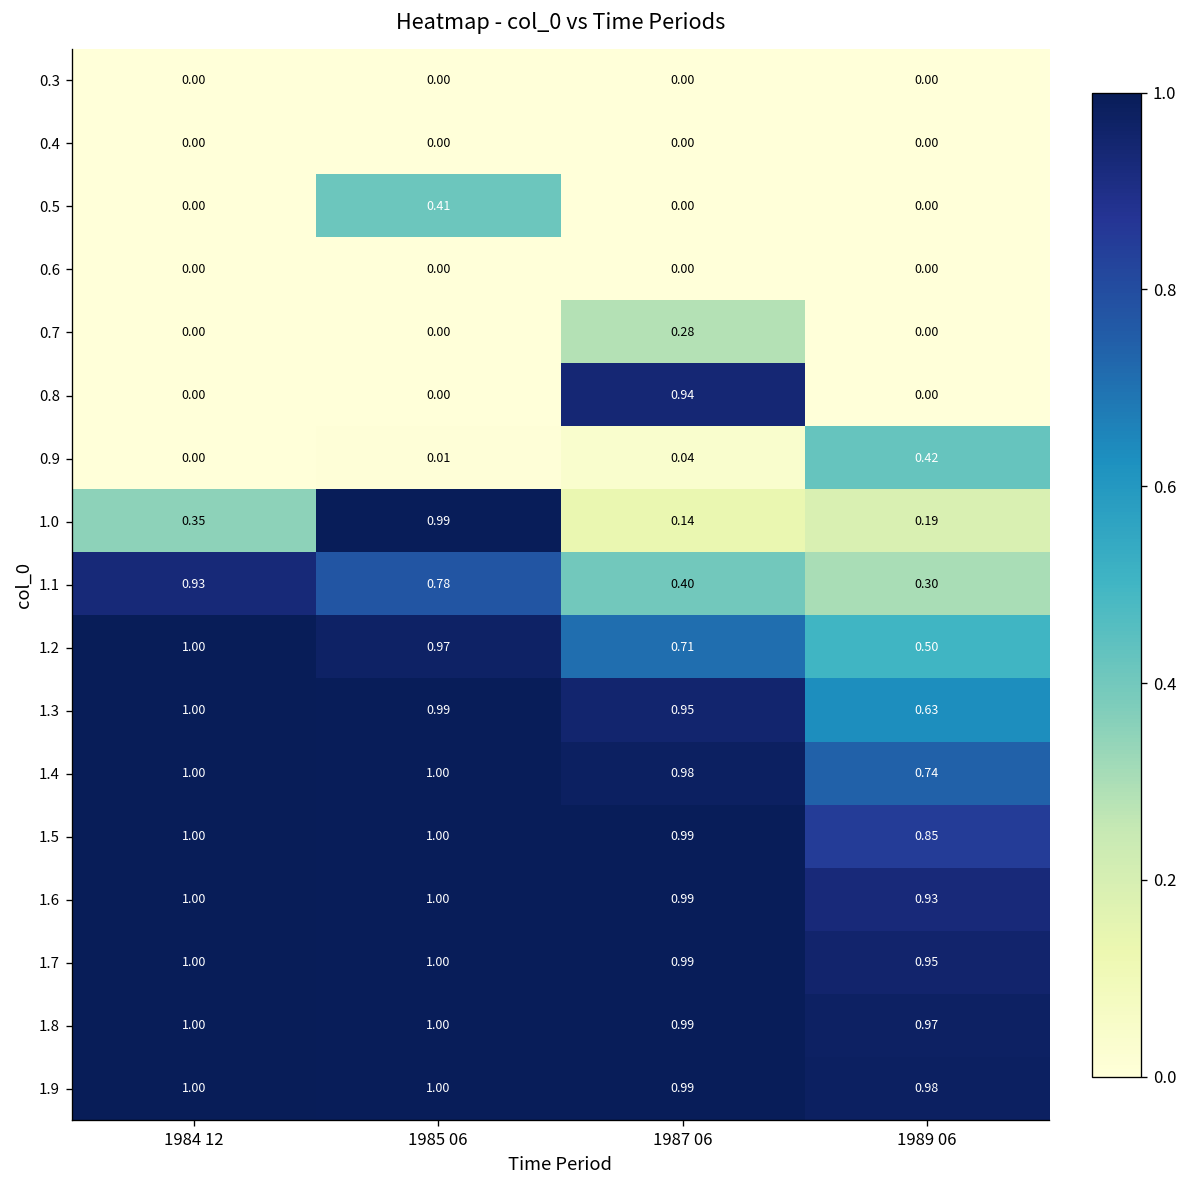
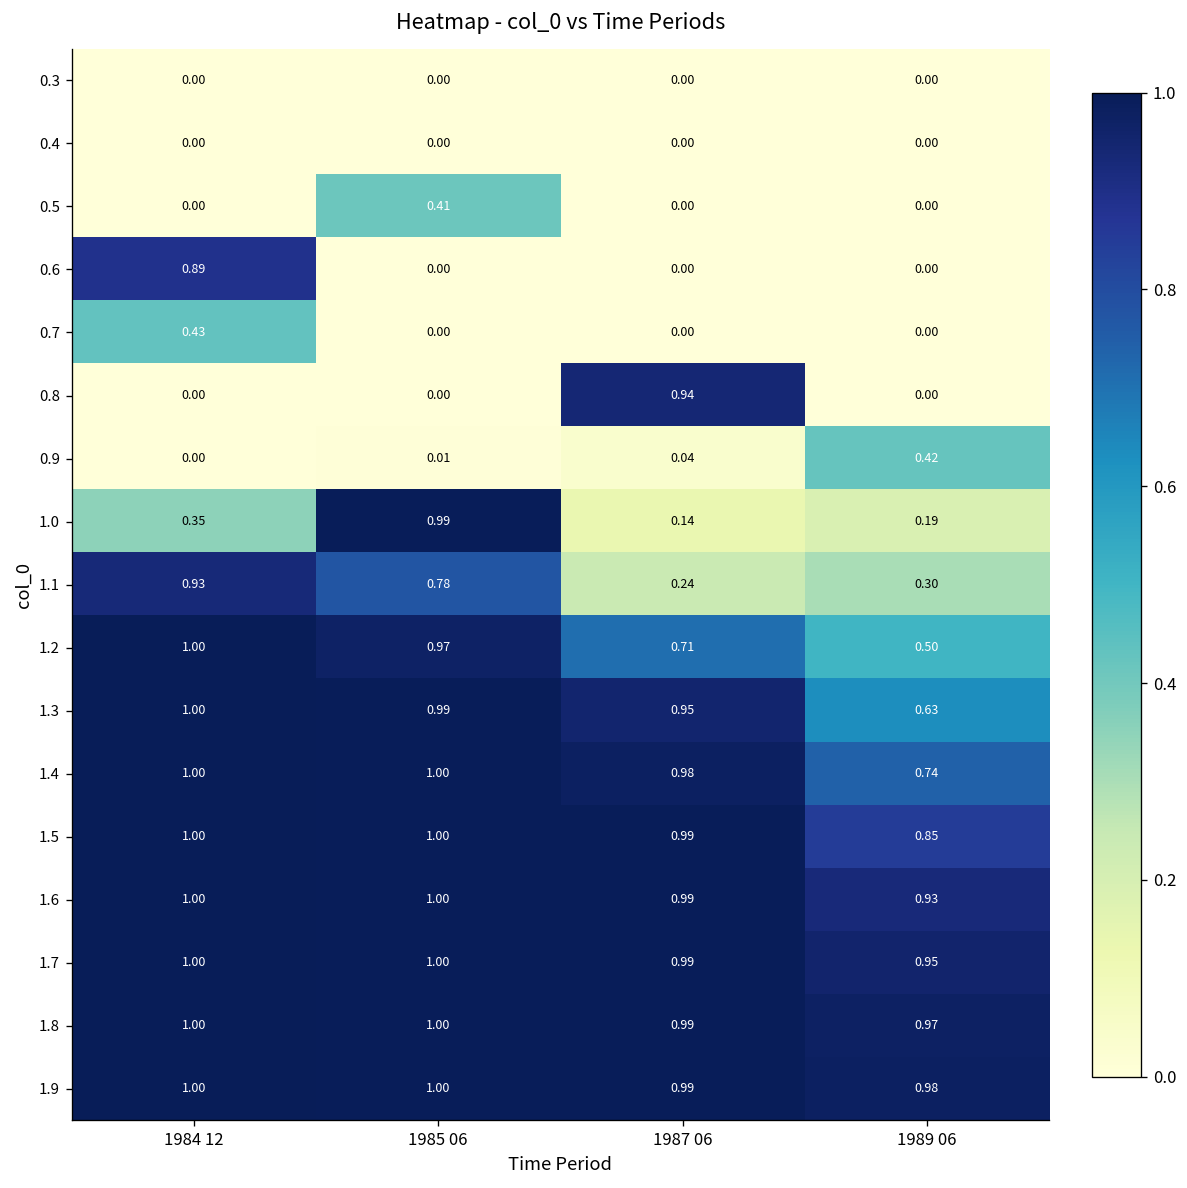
0.6, 1984 12: 0.00 -> 0.89
0.7, 1984 12: 0.00 -> 0.43
0.7, 1987 06: 0.28 -> 0.00
1.1, 1987 06: 0.40 -> 0.24
